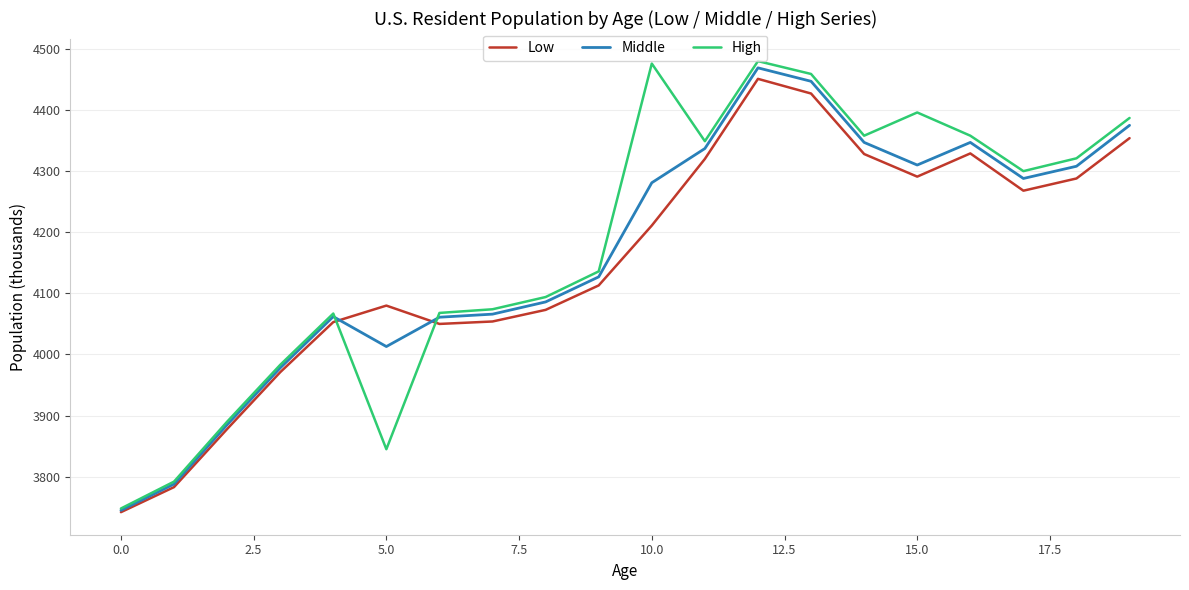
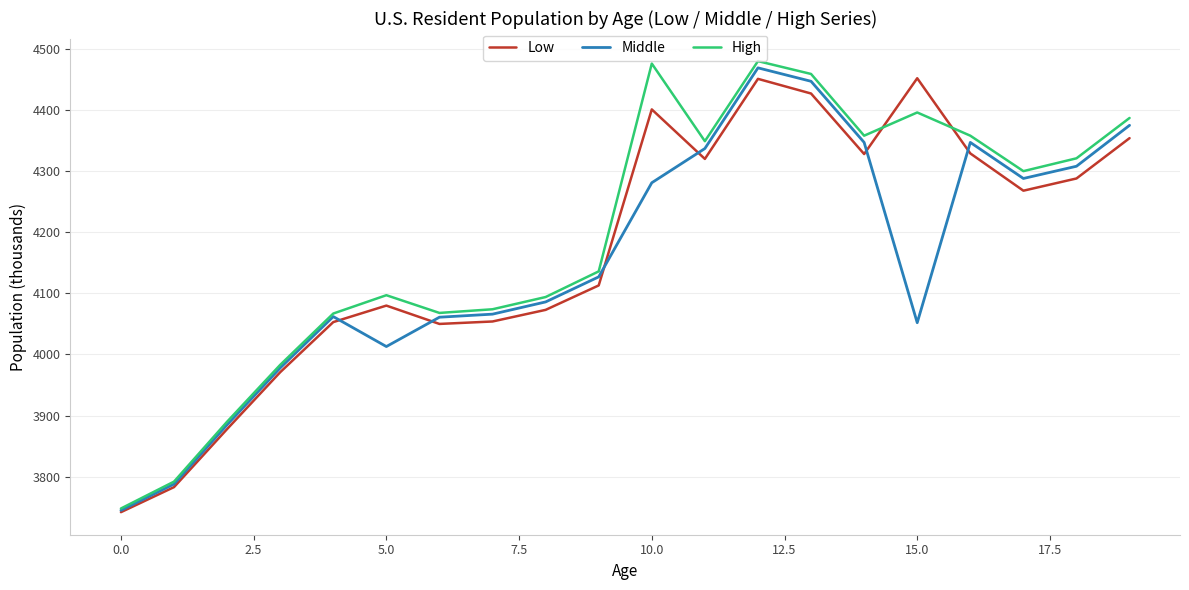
High, 5.0: 3850 -> 4100
Low, 10.0: 4210 -> 4400
Low, 15.0: 4290 -> 4450
Middle, 15.0: 4310 -> 4050
